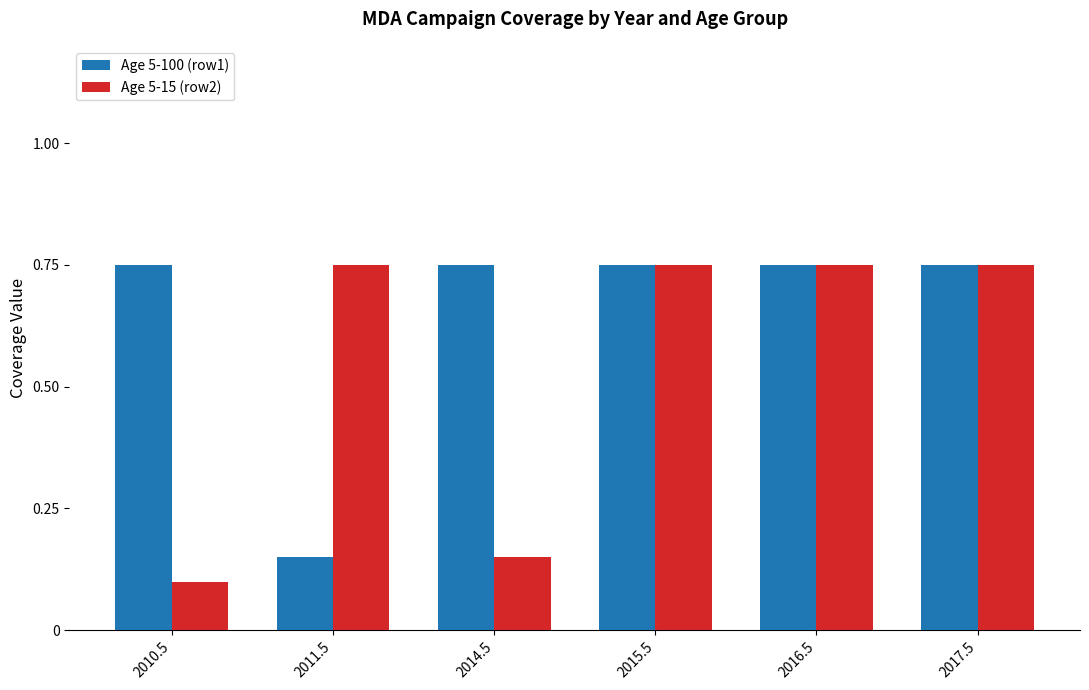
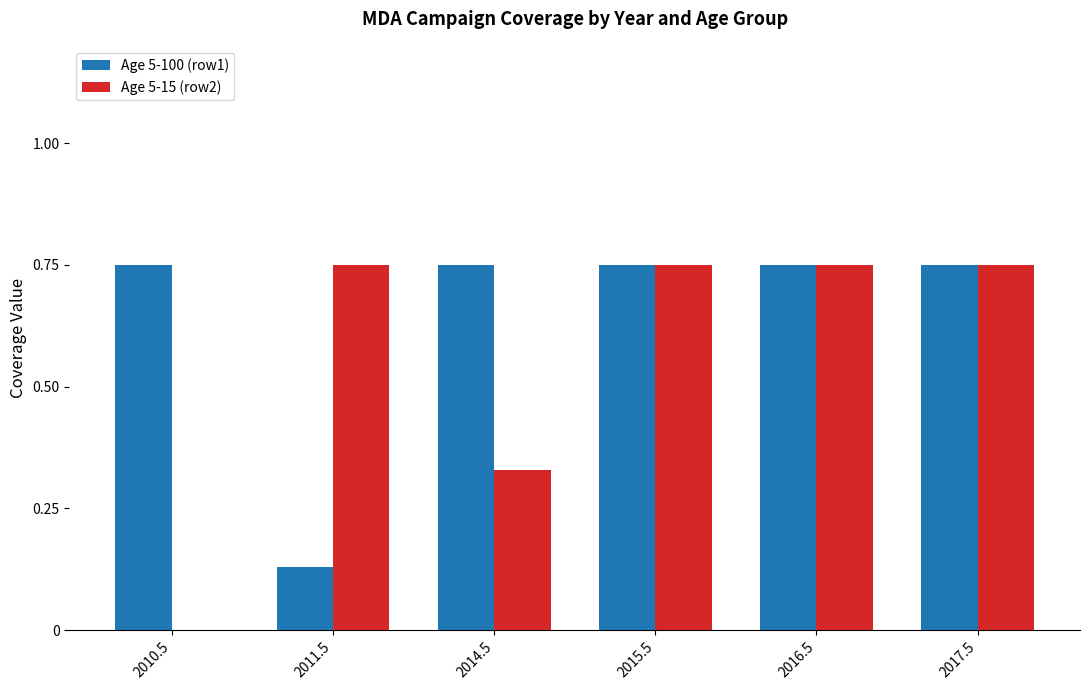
Age 5-15 (row2), 2010.5: 0.1 -> 0.0
Age 5-100 (row1), 2011.5: 0.15 -> 0.13
Age 5-15 (row2), 2014.5: 0.15 -> 0.33
